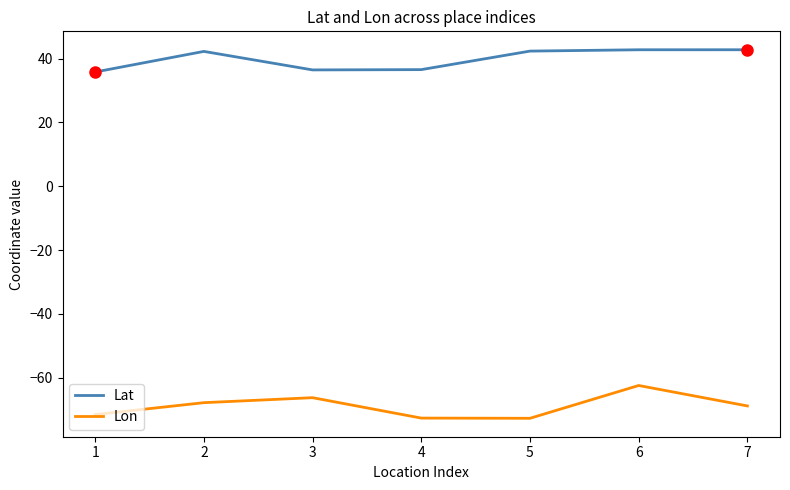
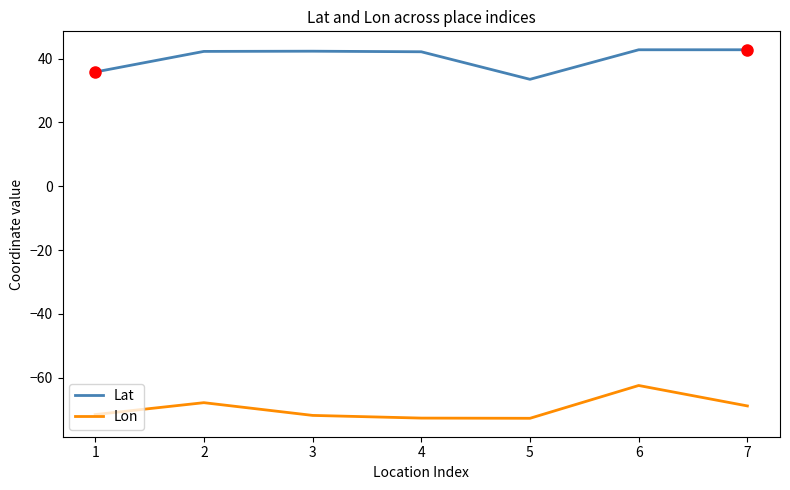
Lat, 3: 36 -> 42
Lon, 3: -66 -> -72
Lat, 4: 37 -> 42
Lat, 5: 42 -> 33
